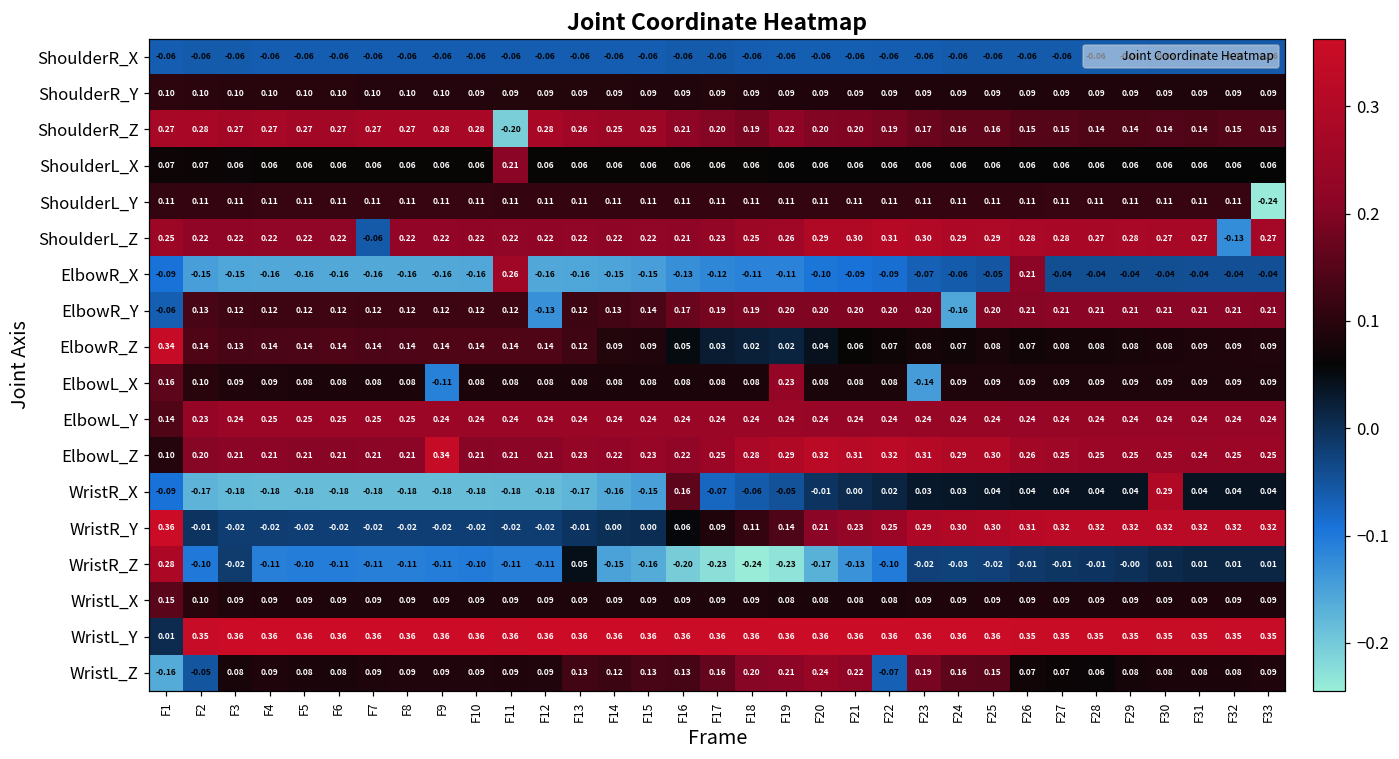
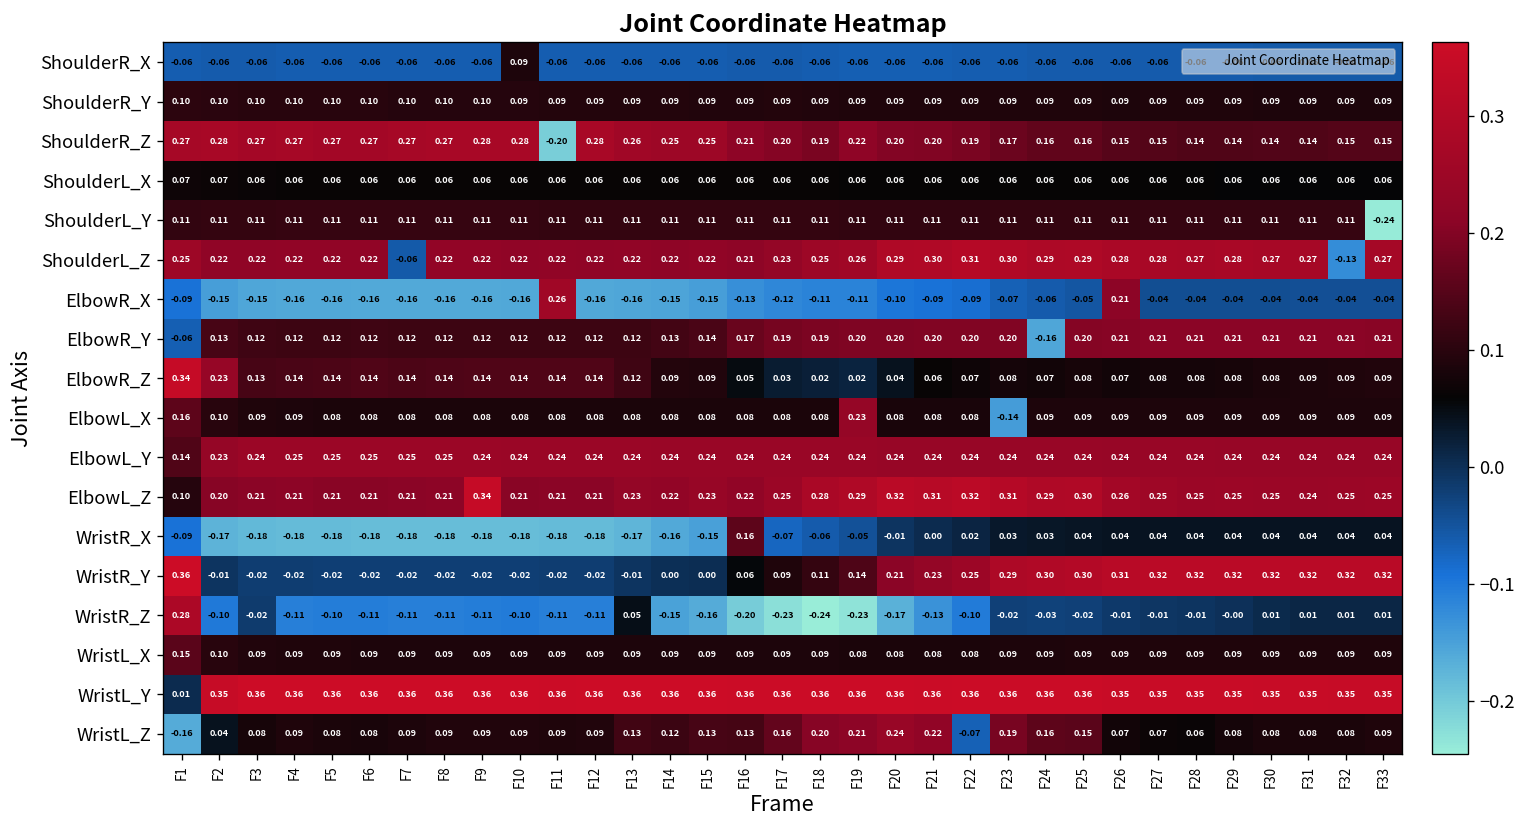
ShoulderR_X, F10: -0.06 -> 0.09
ShoulderL_X, F11: 0.21 -> 0.06
ElbowR_Y, F12: -0.13 -> 0.12
ElbowR_Z, F2: 0.14 -> 0.23
ElbowL_X, F9: -0.11 -> 0.08
WristR_X, F30: 0.29 -> 0.04
WristL_Z, F2: -0.05 -> 0.04
